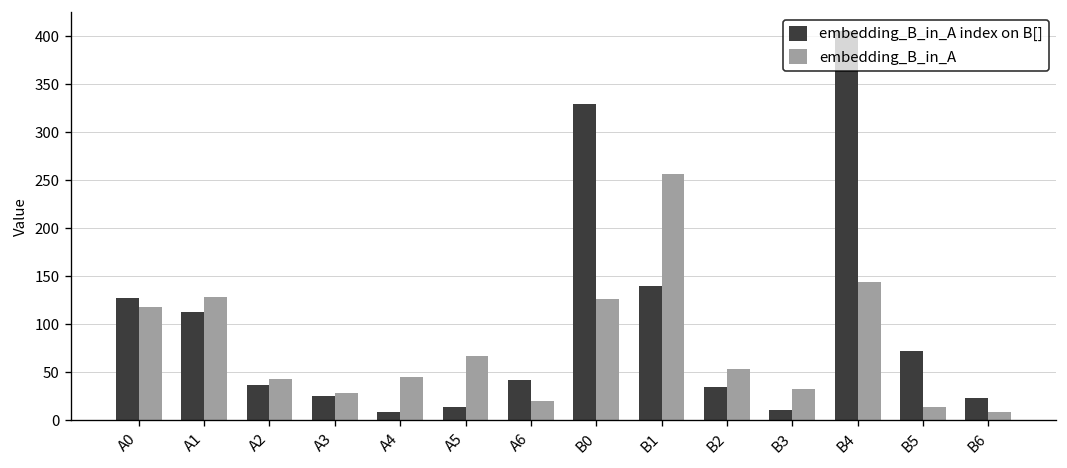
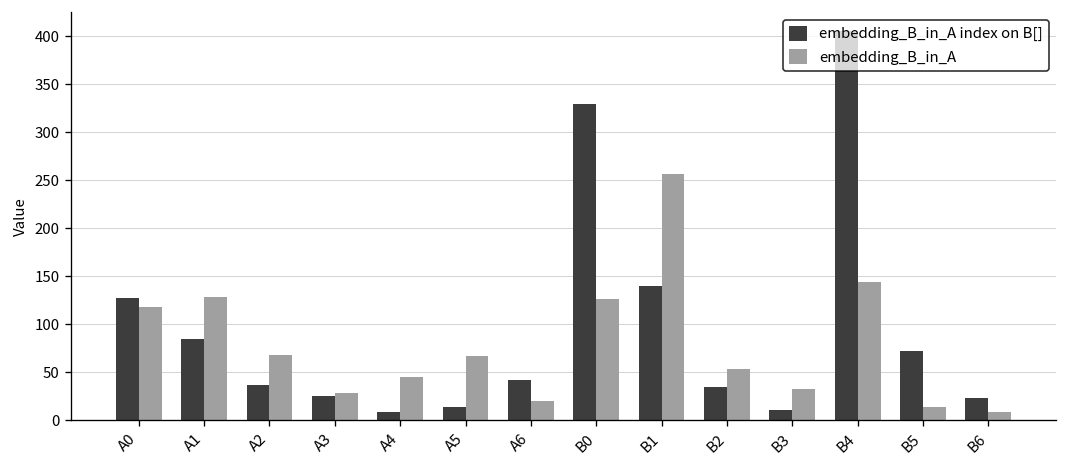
embedding_B_in_A index on B[], A1: 110 -> 80
embedding_B_in_A, A2: 40 -> 70
